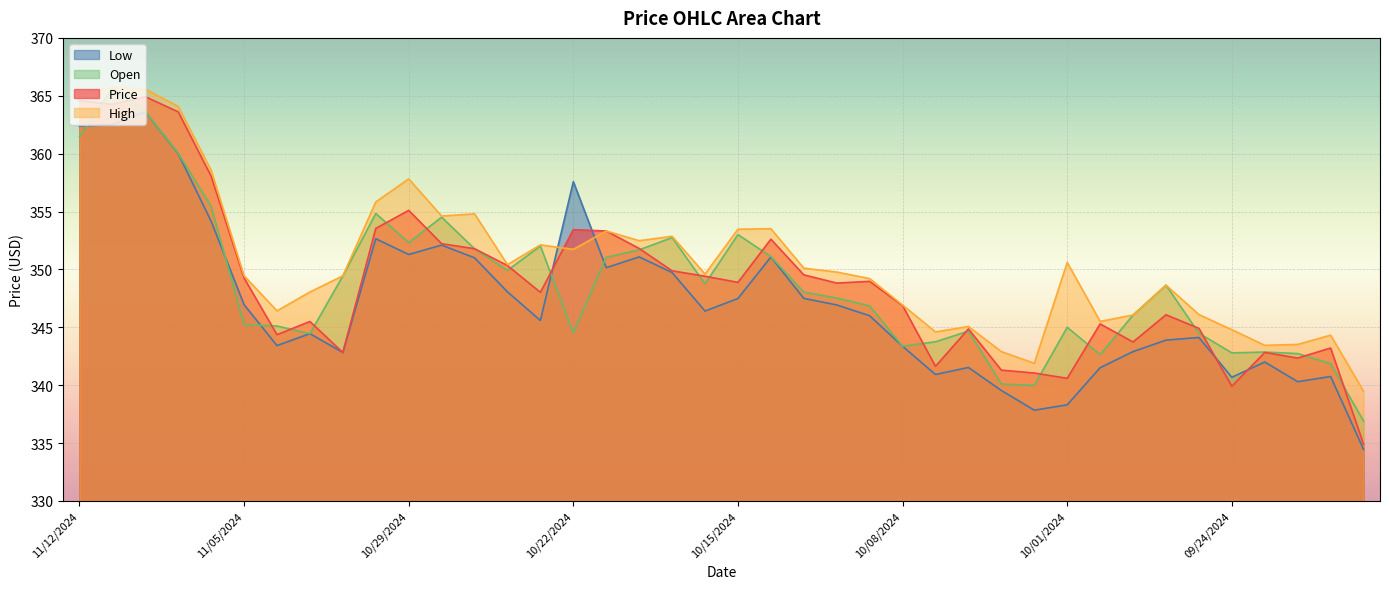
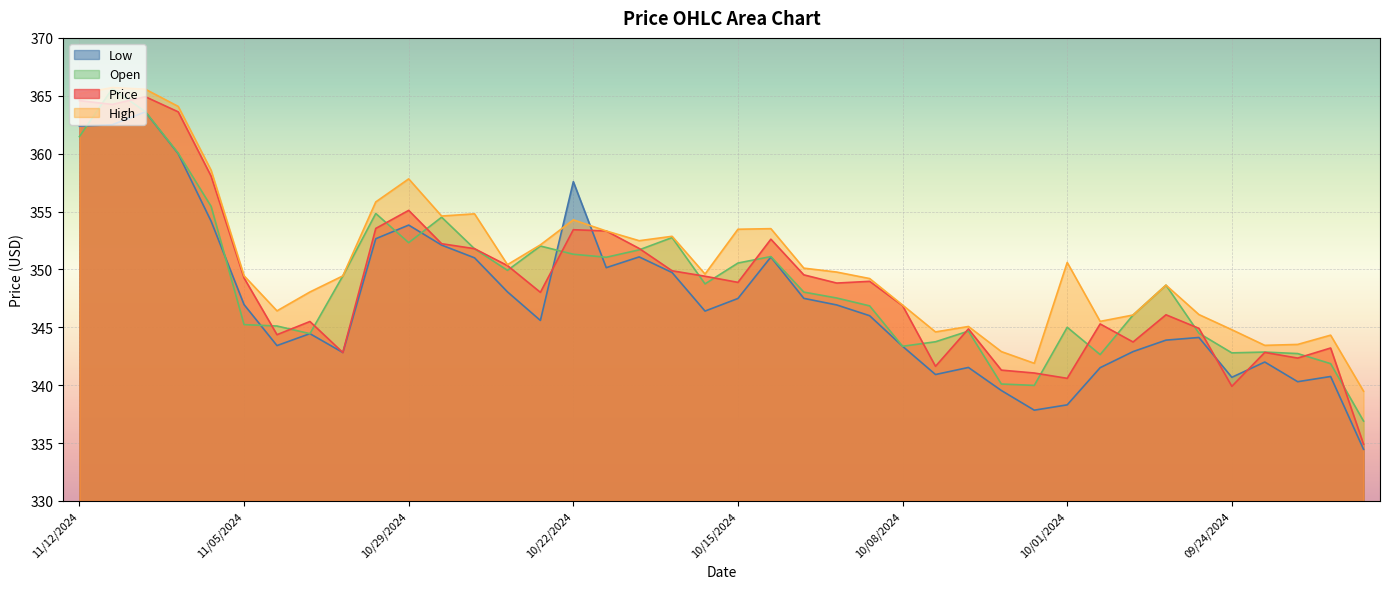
Low, 10/29/2024: 351.3 -> 353.8
Open, 10/22/2024: 344.5 -> 351.3
High, 10/22/2024: 351.7 -> 354.3
Open, 10/15/2024: 353.0 -> 350.6
